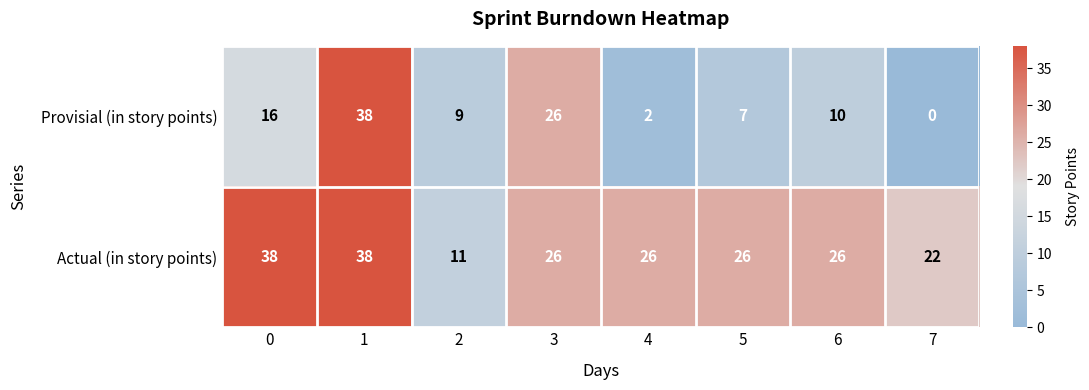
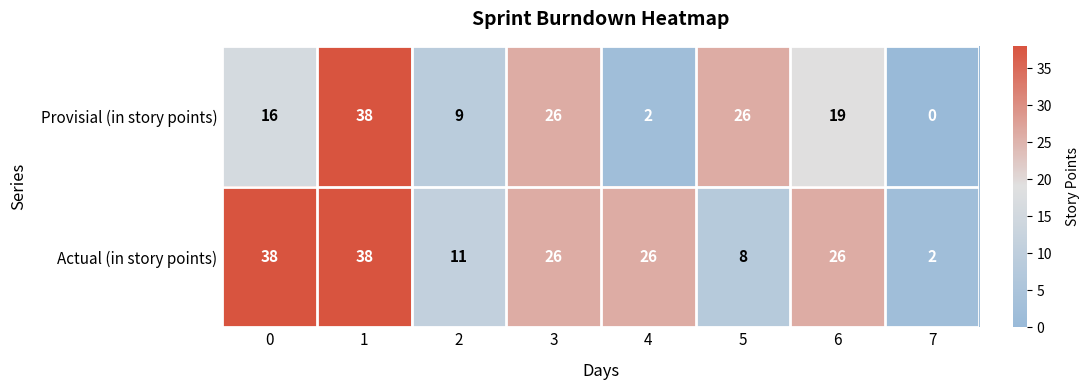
Provisial (in story points), 5: 7 -> 26
Provisial (in story points), 6: 10 -> 19
Actual (in story points), 5: 26 -> 8
Actual (in story points), 7: 22 -> 2
